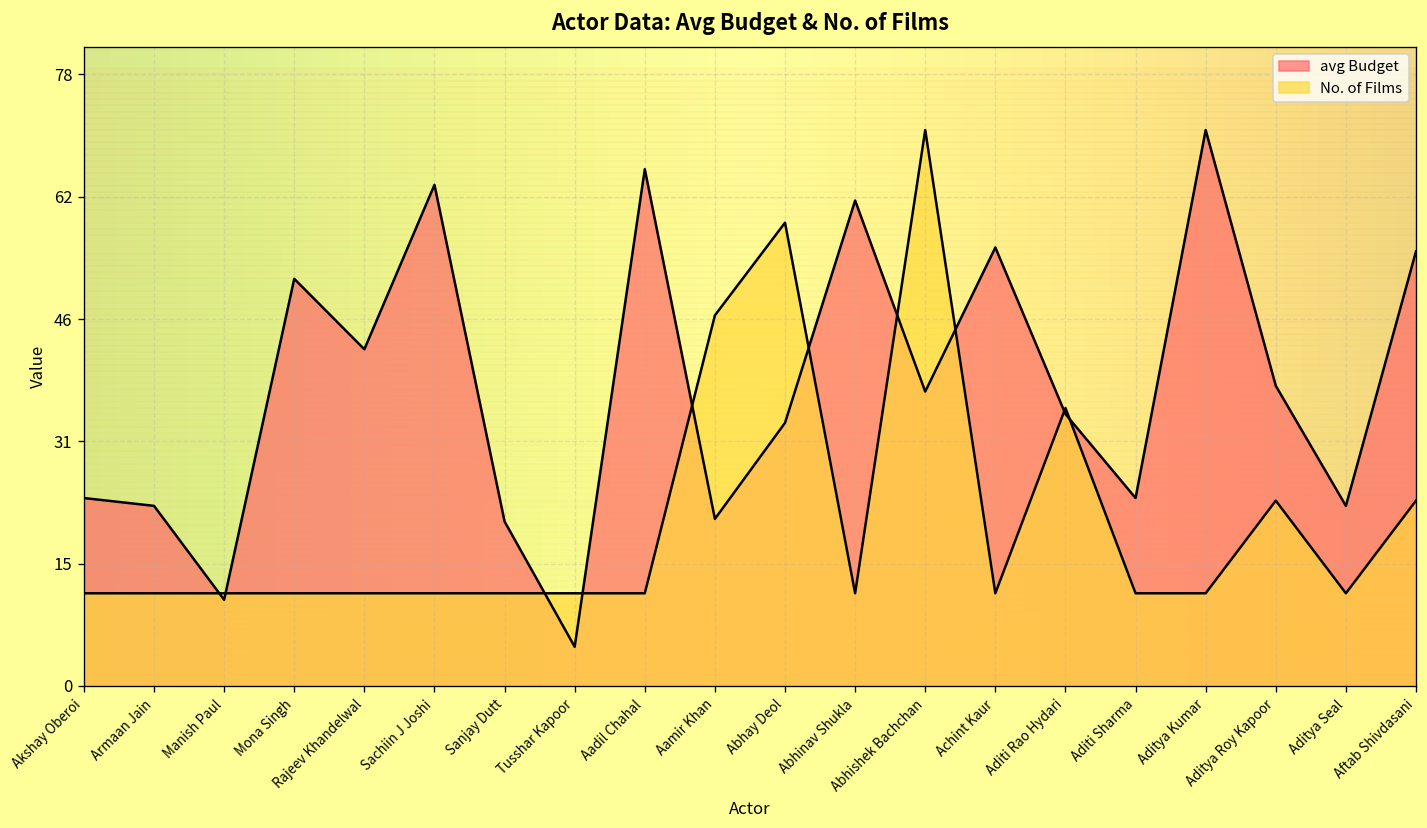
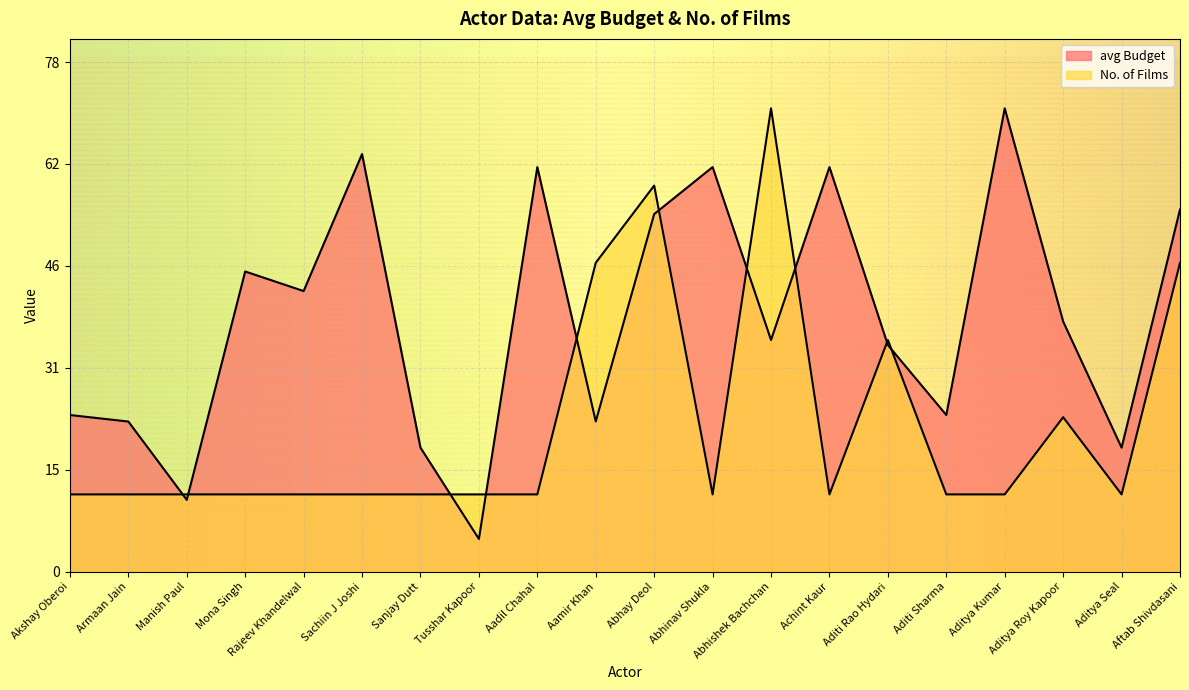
avg Budget, Mona Singh: 52 -> 46
avg Budget, Sanjay Dutt: 21 -> 19
avg Budget, Aadil Chahal: 66 -> 62
avg Budget, Aamir Khan: 21 -> 23
avg Budget, Abhay Deol: 34 -> 55
avg Budget, Abhishek Bachchan: 38 -> 36
avg Budget, Achint Kaur: 56 -> 62
avg Budget, Aditya Seal: 23 -> 19
No. of Films, Aftab Shivdasani: 24 -> 47
